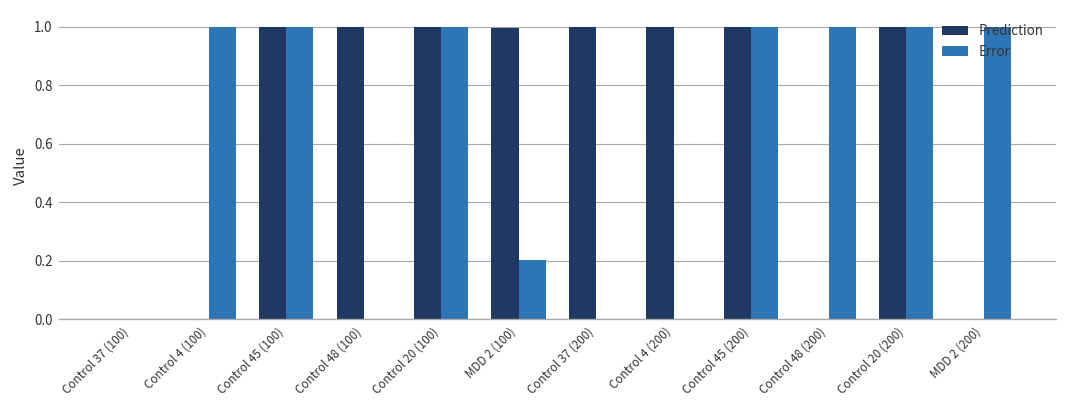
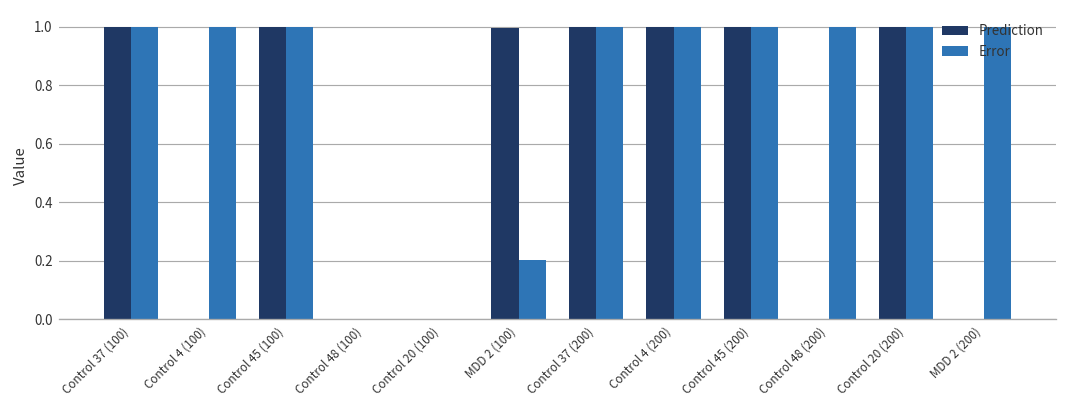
Prediction, Control 37 (100): 0 -> 1
Error, Control 37 (100): 0 -> 1
Prediction, Control 48 (100): 1 -> 0
Prediction, Control 20 (100): 1 -> 0
Error, Control 20 (100): 1 -> 0
Error, Control 37 (200): 0 -> 1
Error, Control 4 (200): 0 -> 1
